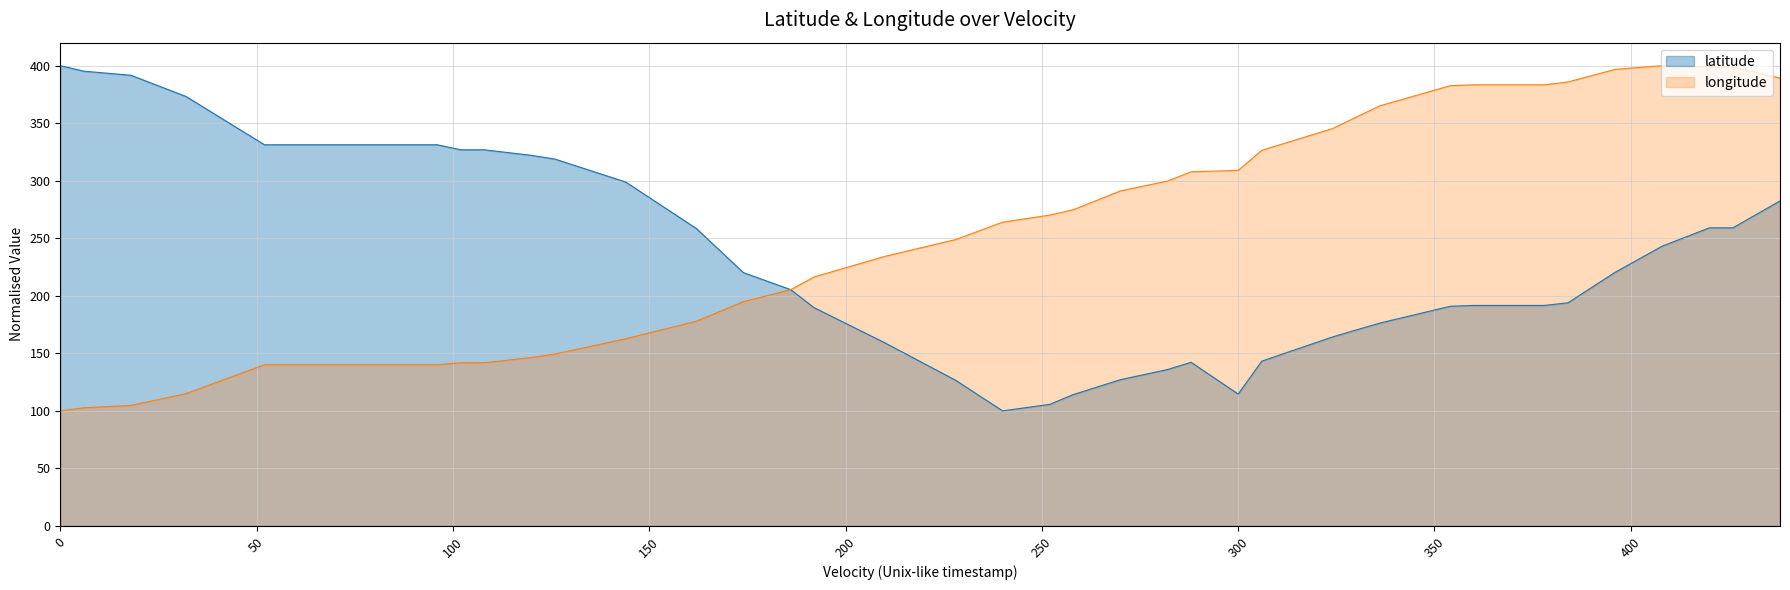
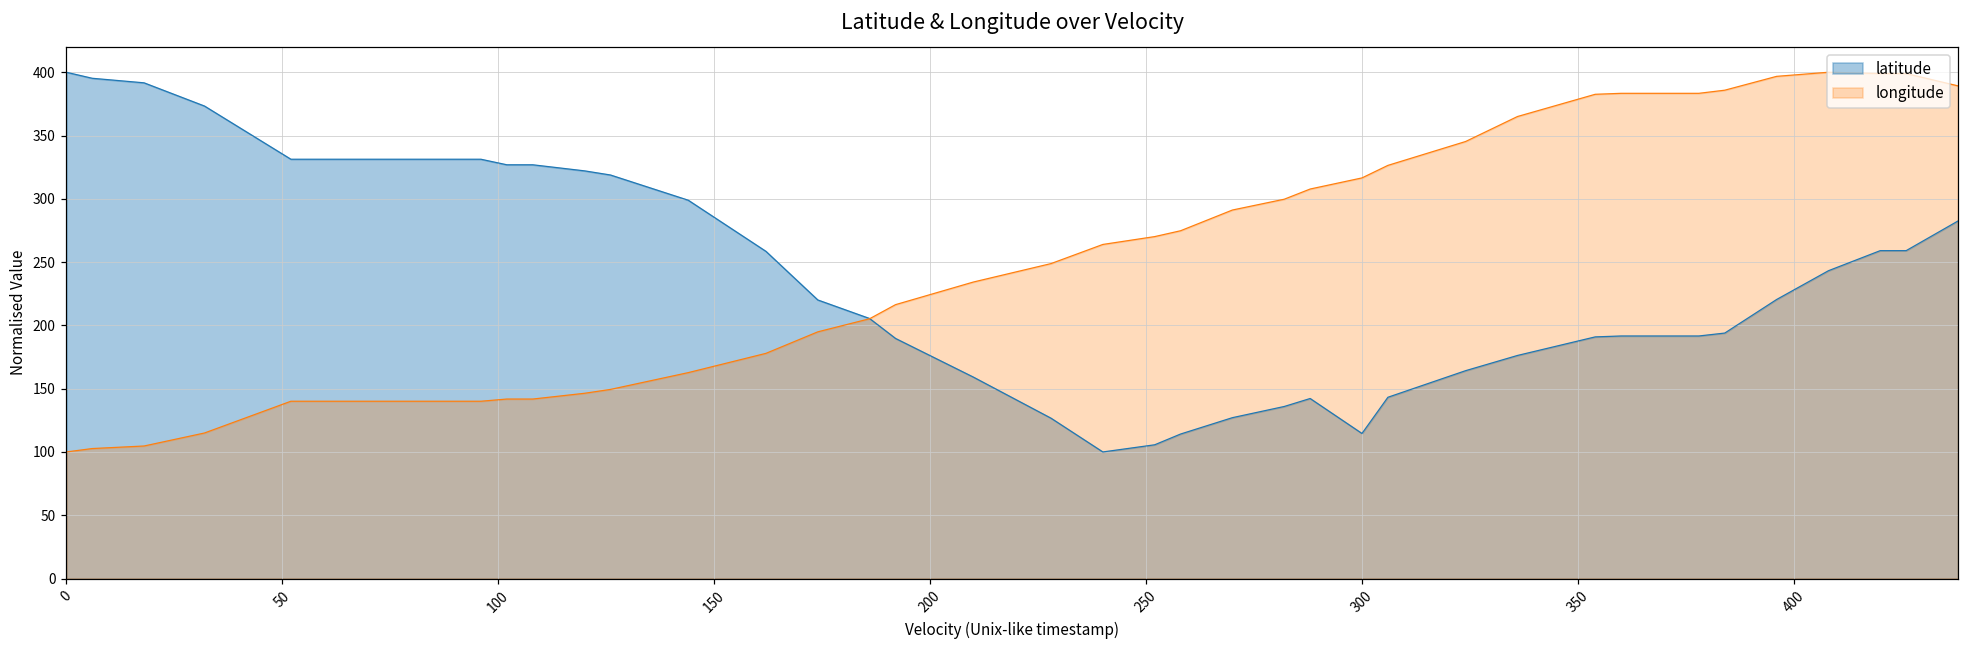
longitude, 300: 309 -> 317
